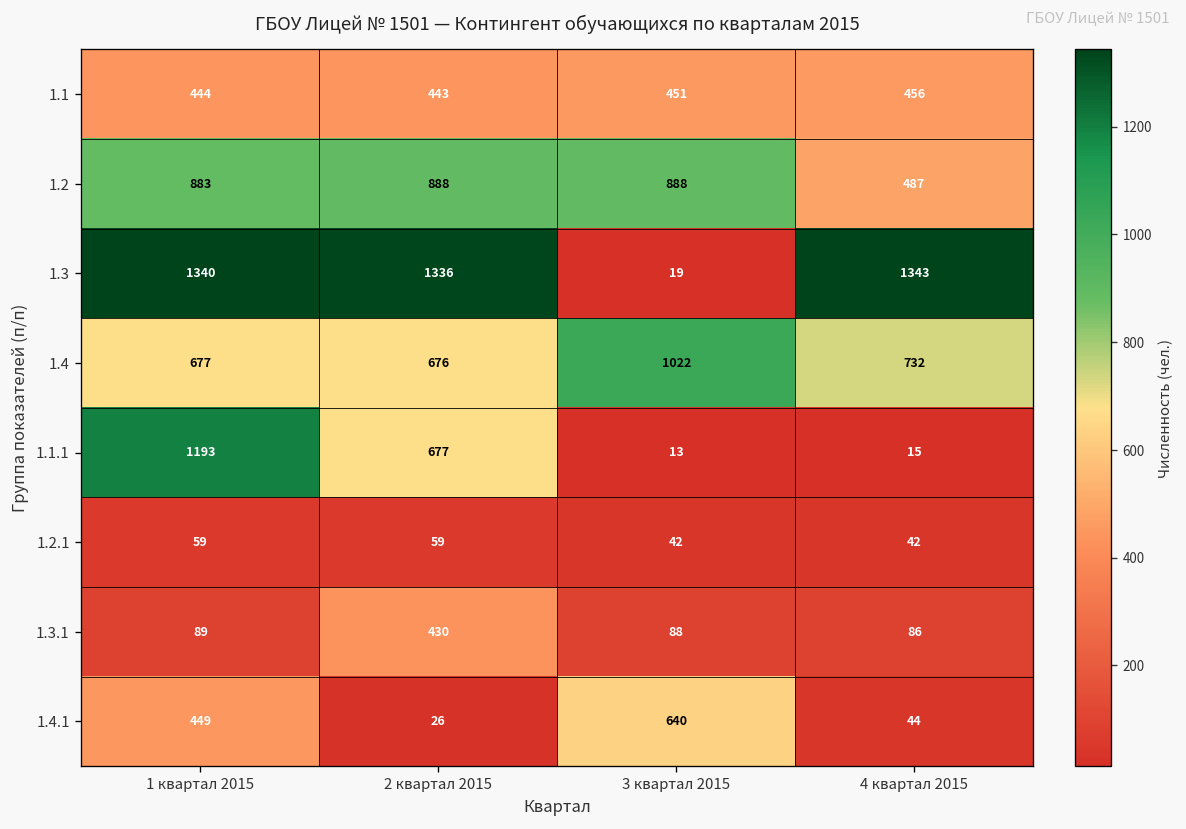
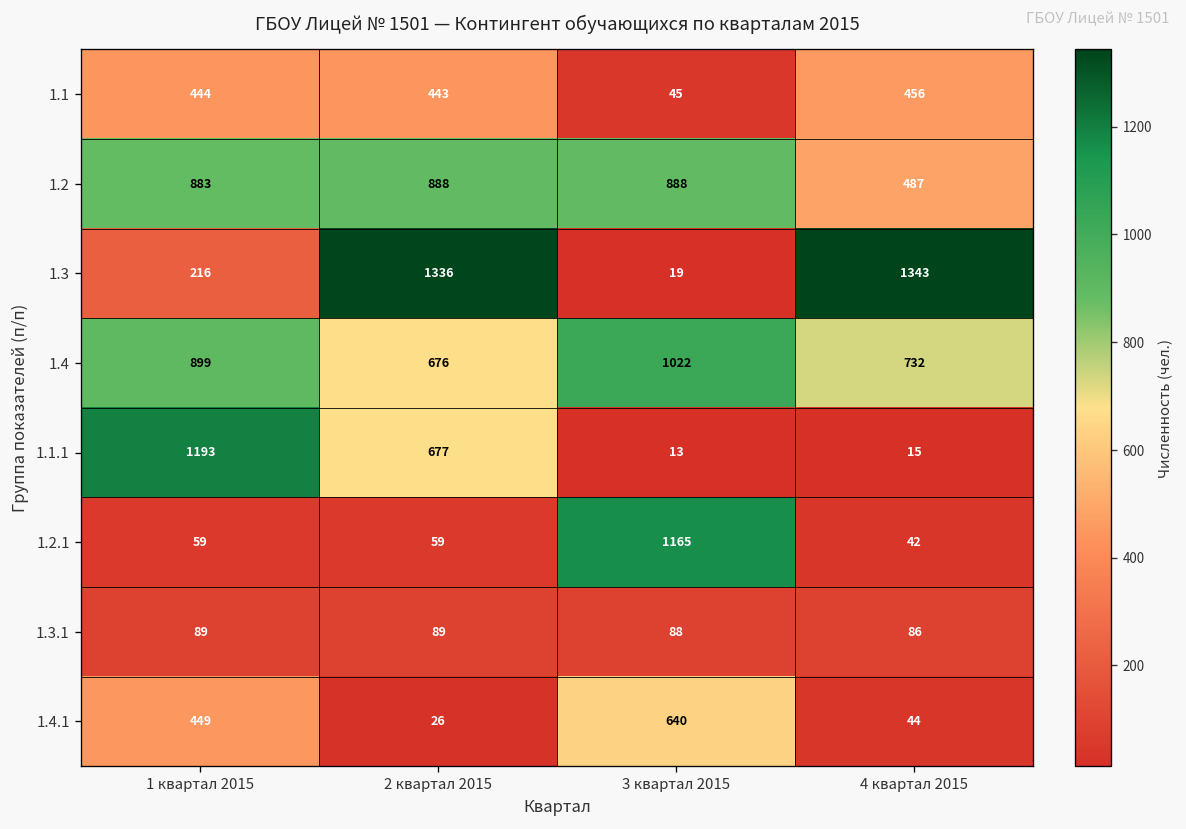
1.1, 3 квартал 2015: 451 -> 45
1.3, 1 квартал 2015: 1340 -> 216
1.4, 1 квартал 2015: 677 -> 899
1.2.1, 3 квартал 2015: 42 -> 1165
1.3.1, 2 квартал 2015: 430 -> 89
